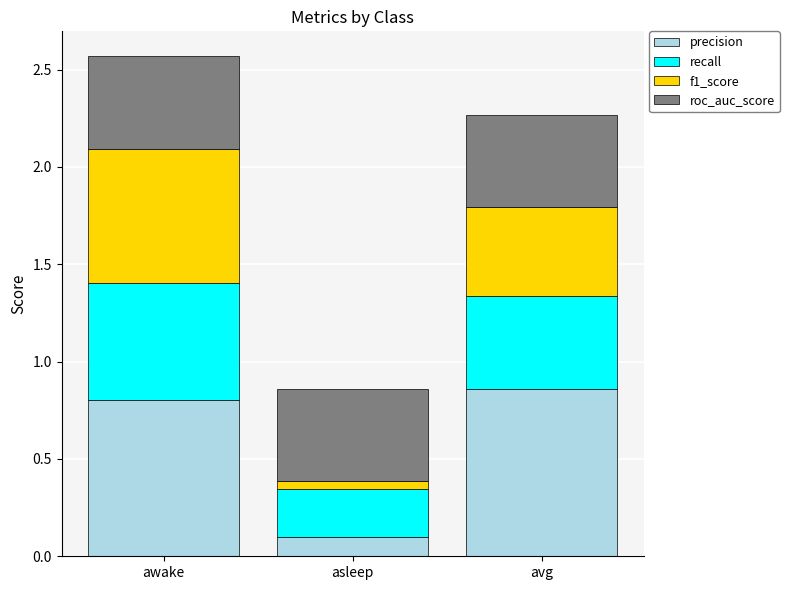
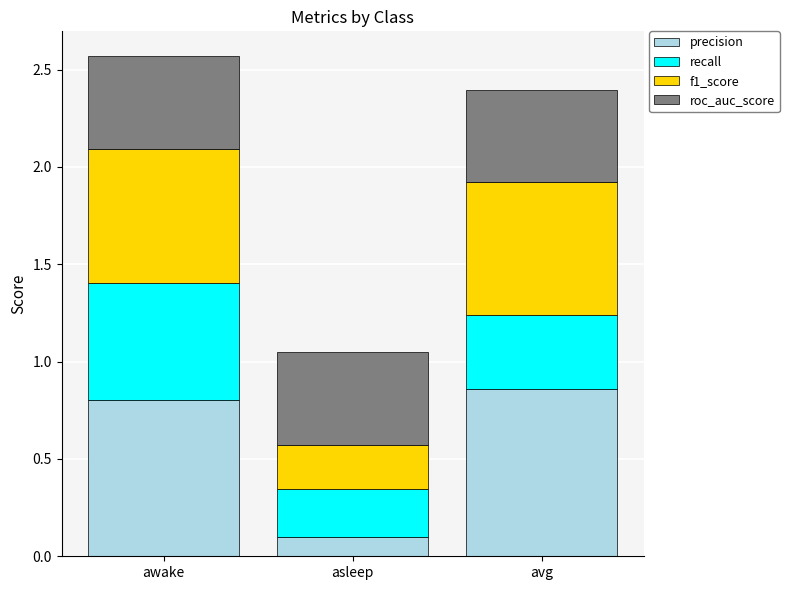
f1_score, asleep: 0.04 -> 0.23
recall, avg: 0.48 -> 0.38
f1_score, avg: 0.46 -> 0.68
